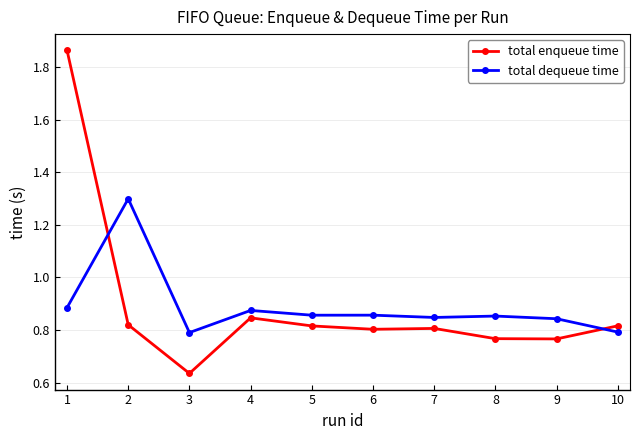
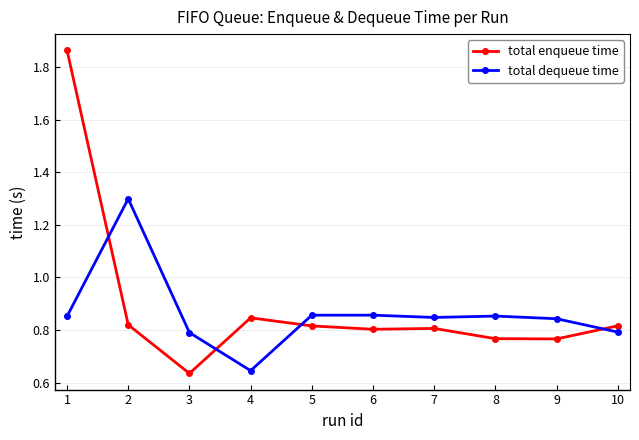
total dequeue time, 1: 0.88 -> 0.85
total dequeue time, 4: 0.87 -> 0.65
